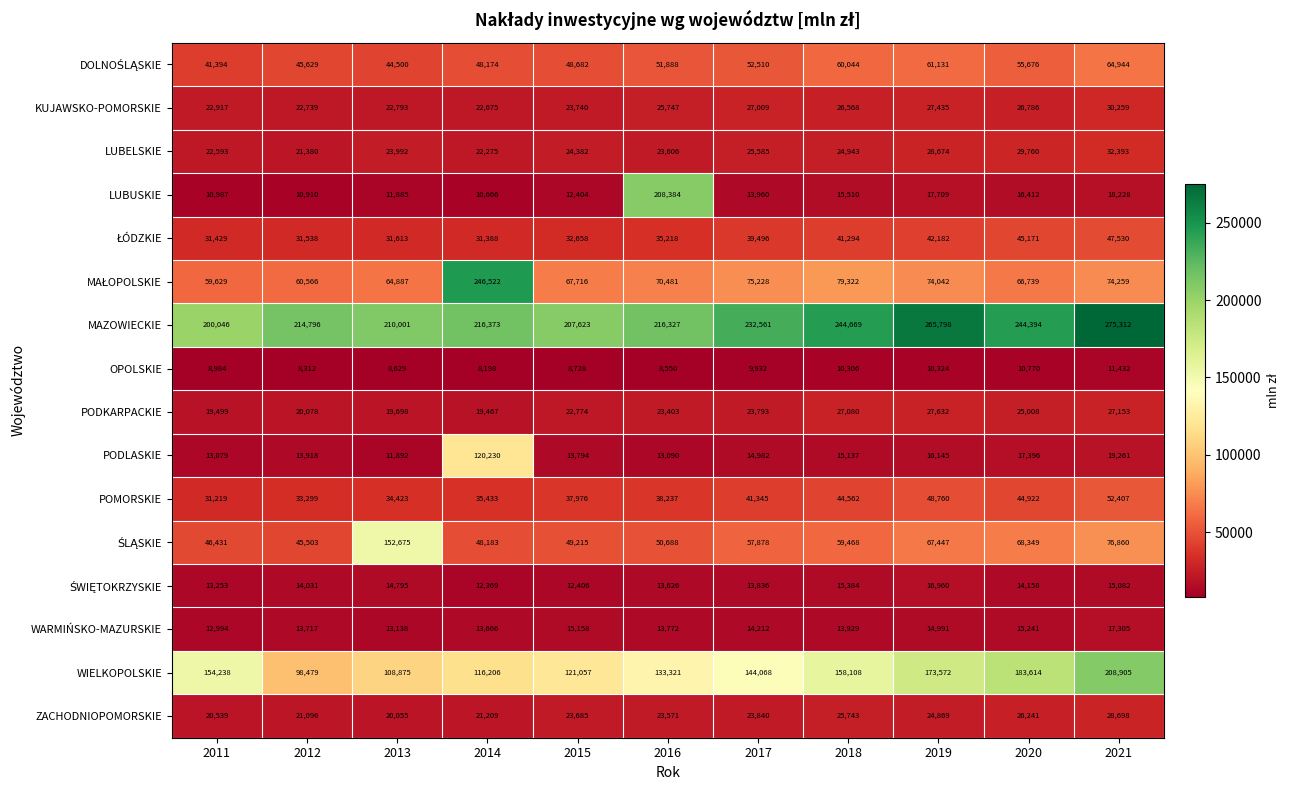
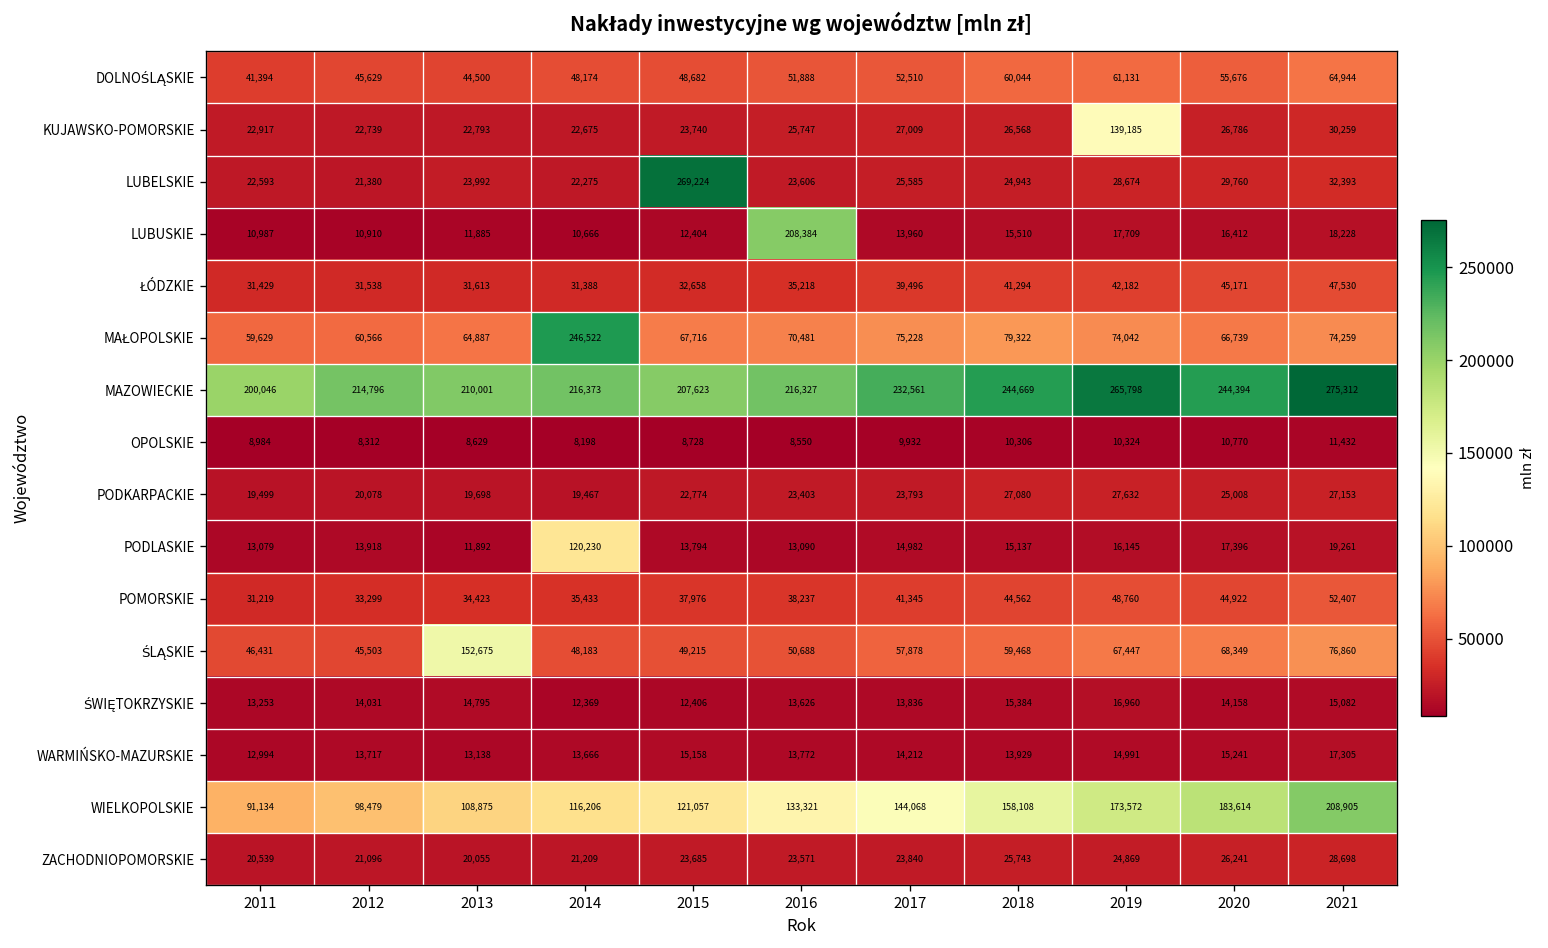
KUJAWSKO-POMORSKIE, 2019: 27,435 -> 139,185
LUBELSKIE, 2015: 24,382 -> 269,224
WIELKOPOLSKIE, 2011: 154,238 -> 91,134
